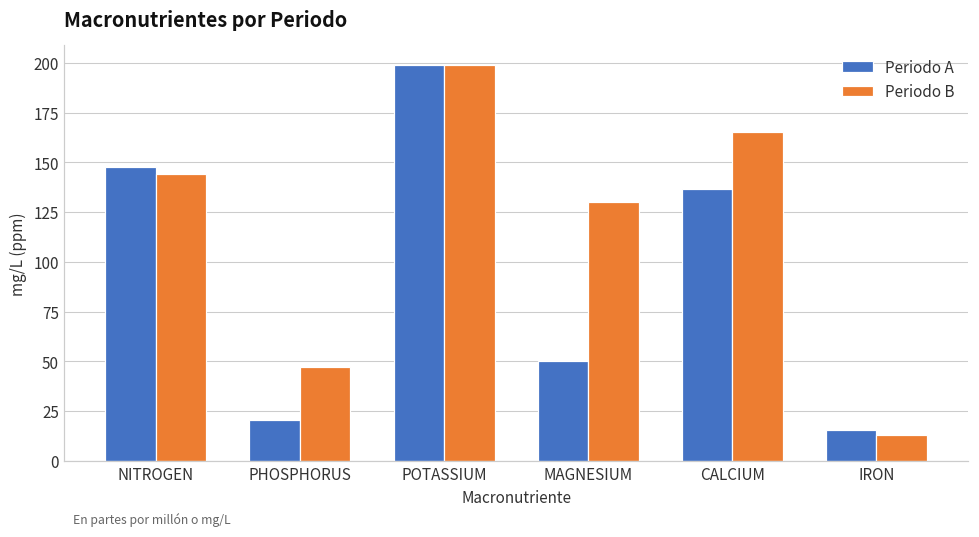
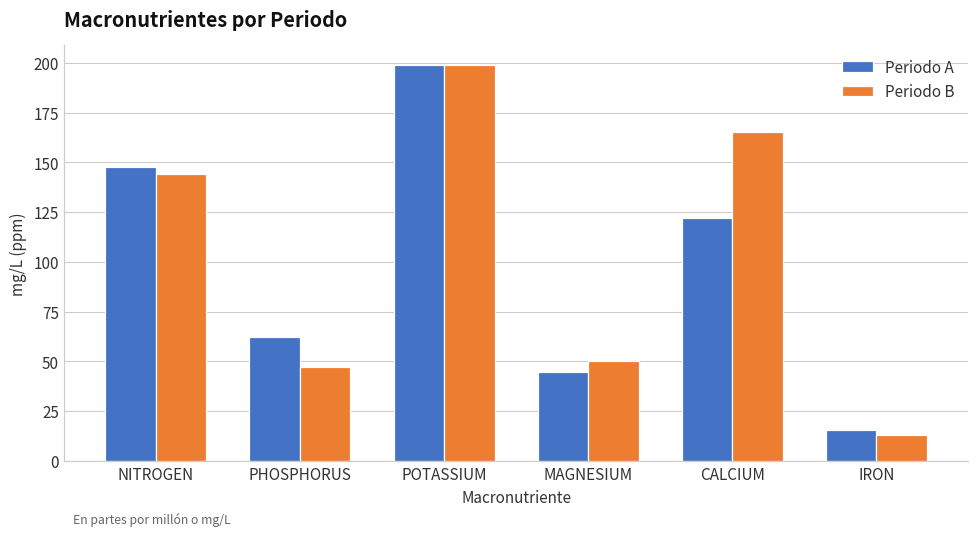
Periodo A, PHOSPHORUS: 21 -> 62
Periodo A, MAGNESIUM: 50 -> 45
Periodo B, MAGNESIUM: 130 -> 50
Periodo A, CALCIUM: 137 -> 122
